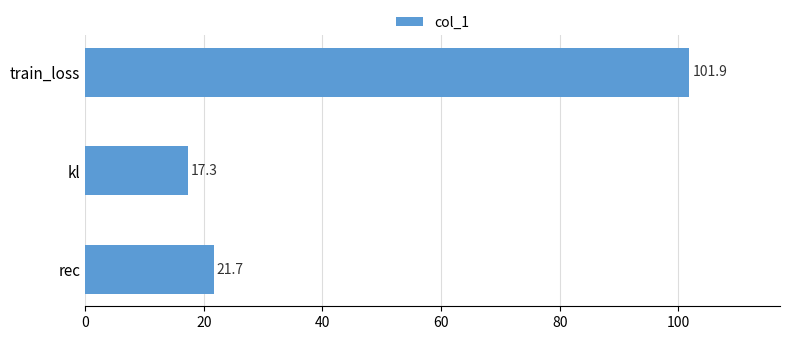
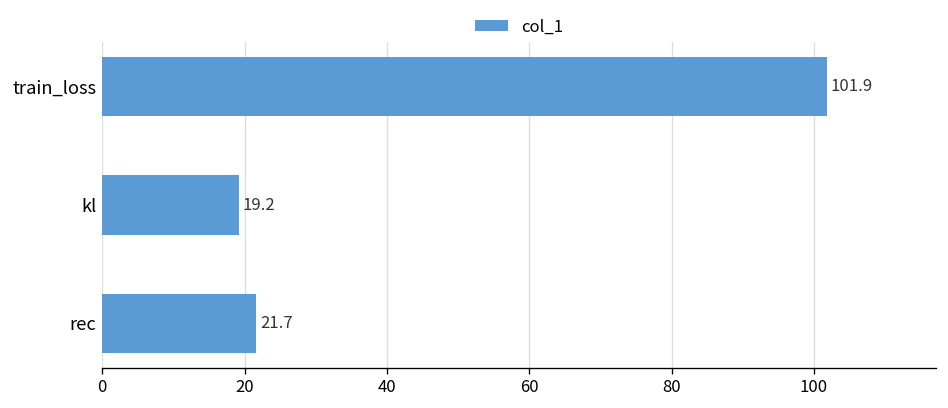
kl: 17.3 -> 19.2
